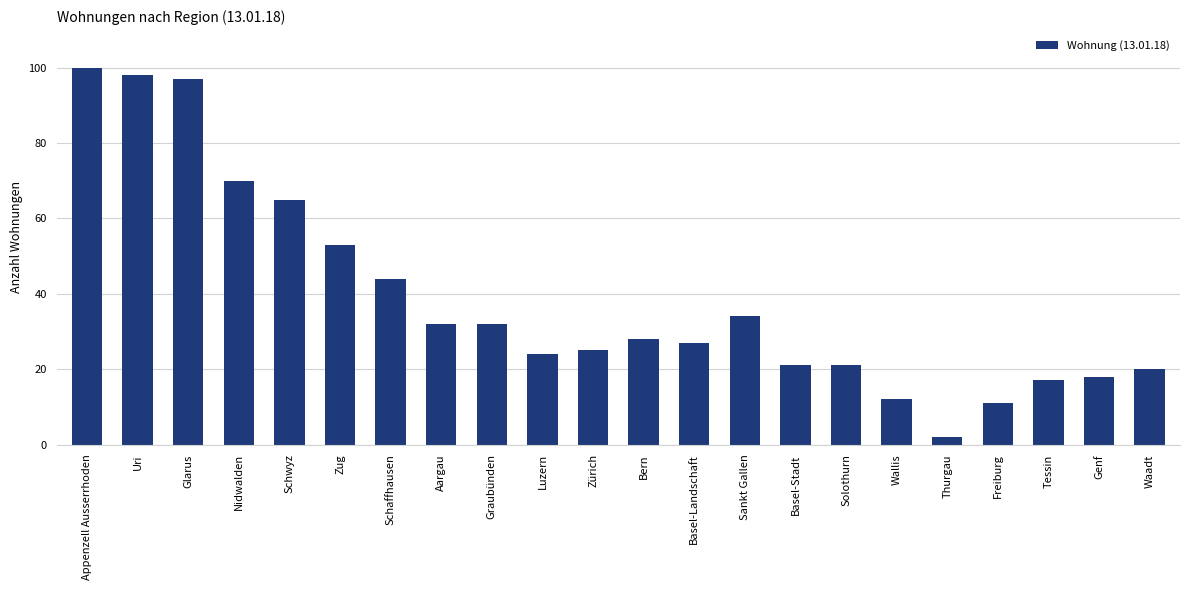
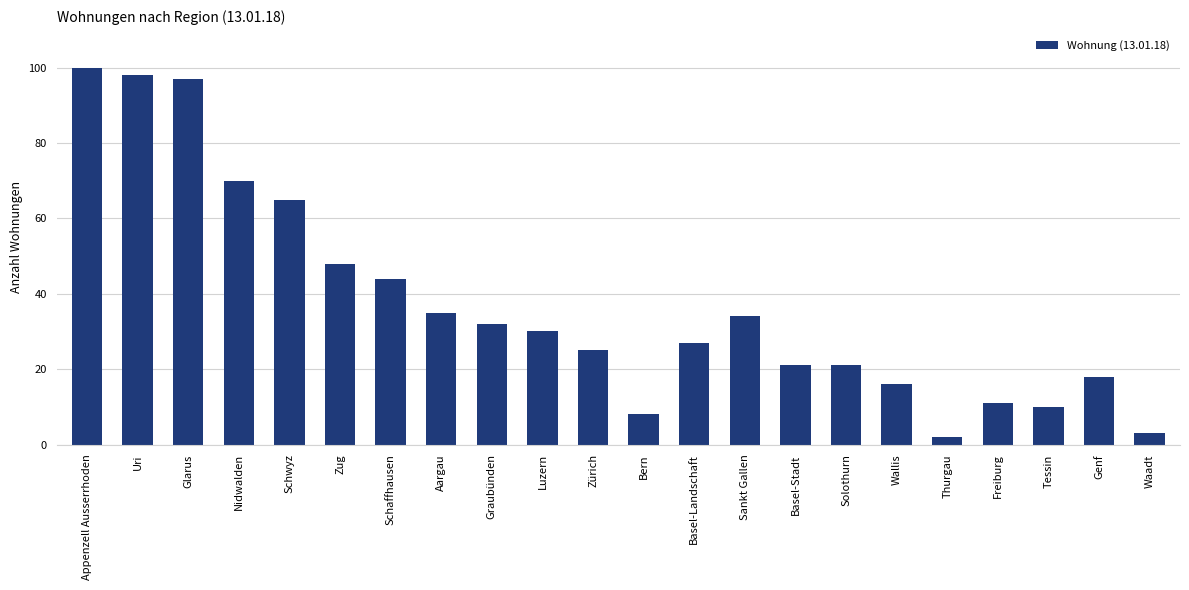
Zug: 53 -> 48
Aargau: 32 -> 35
Luzern: 24 -> 30
Bern: 28 -> 8
Wallis: 12 -> 16
Tessin: 17 -> 10
Waadt: 20 -> 3
